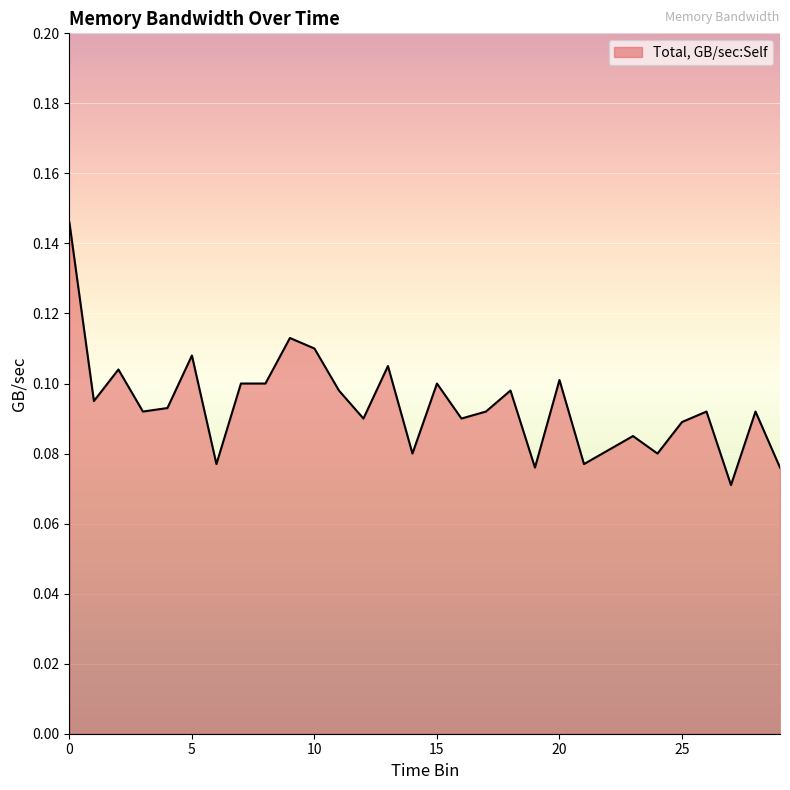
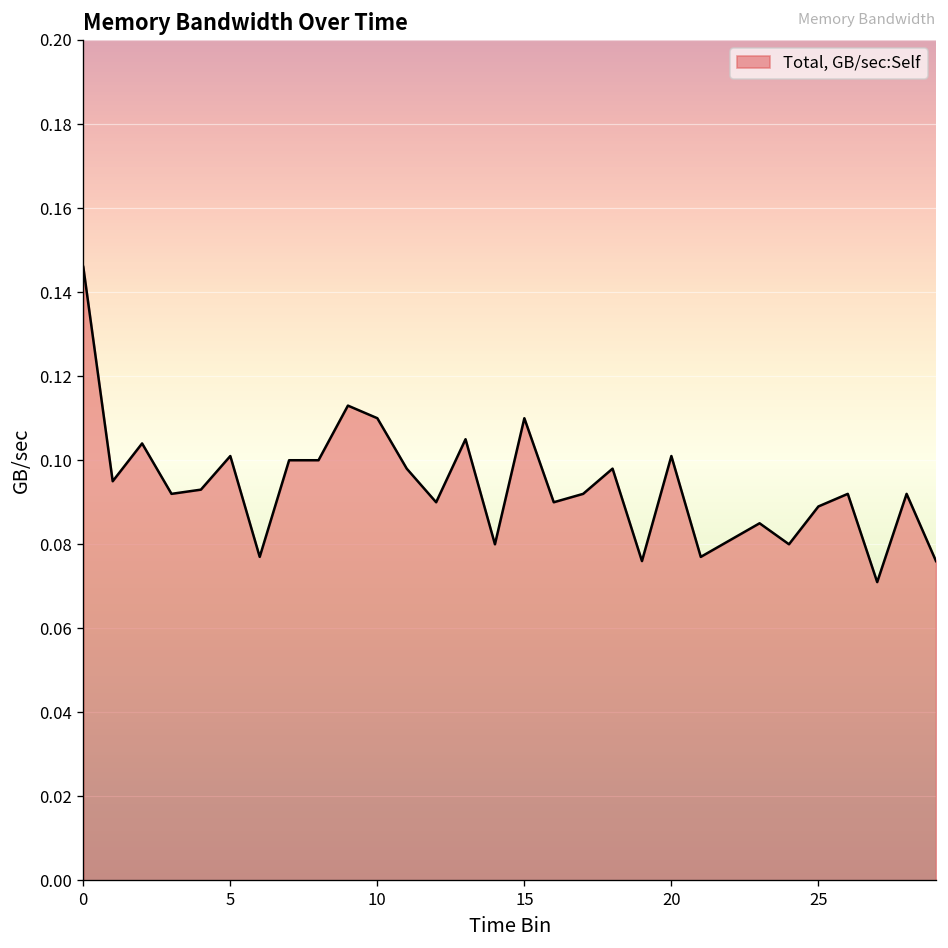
5: 0.108 -> 0.101
15: 0.10 -> 0.11
